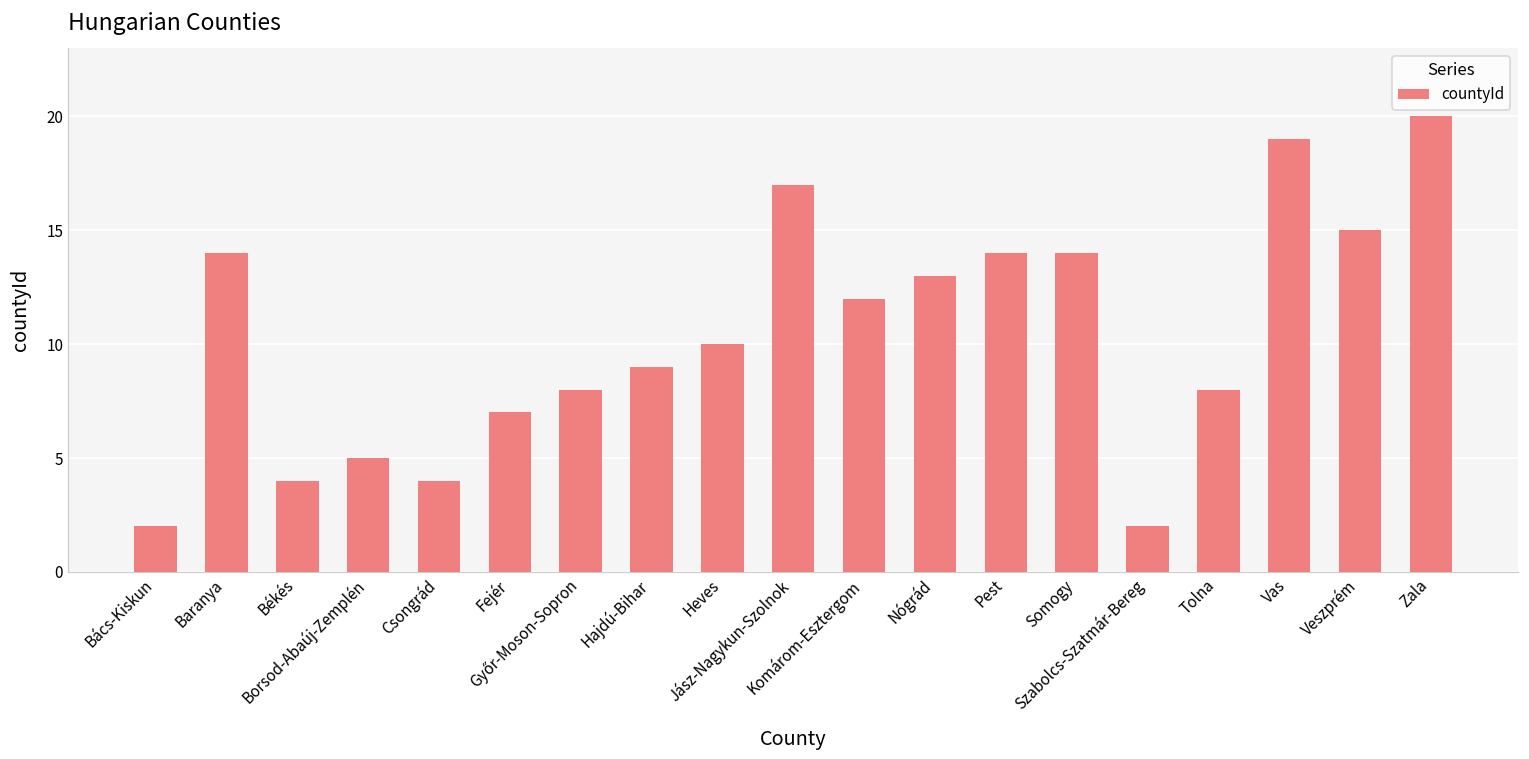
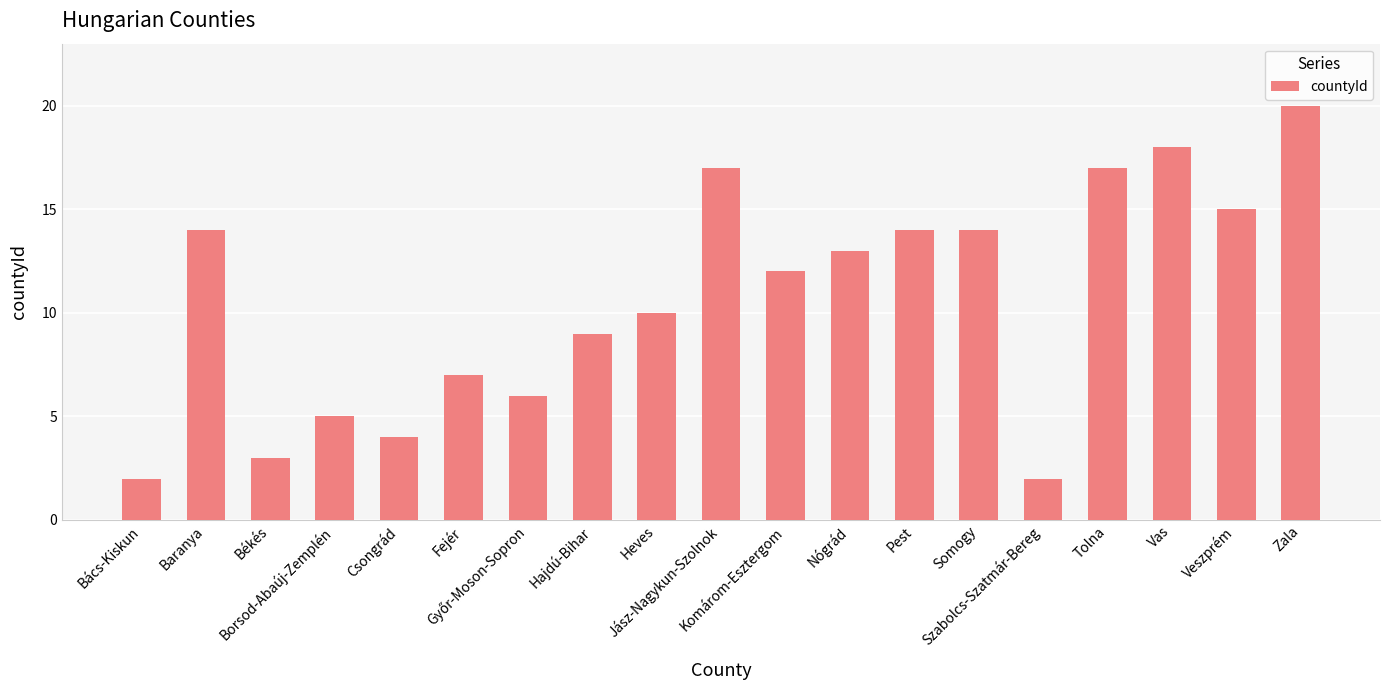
Békés: 4 -> 3
Győr-Moson-Sopron: 8 -> 6
Tolna: 8 -> 17
Vas: 19 -> 18
